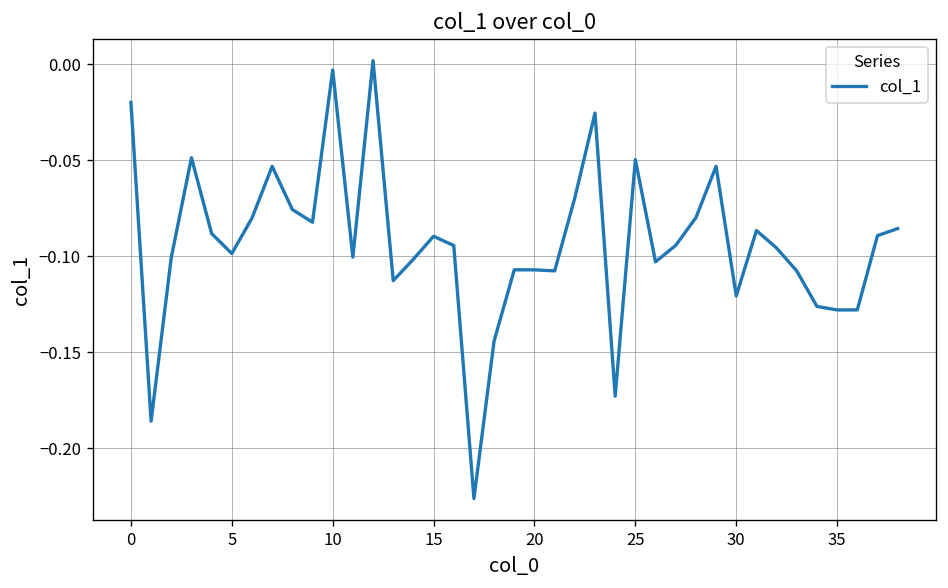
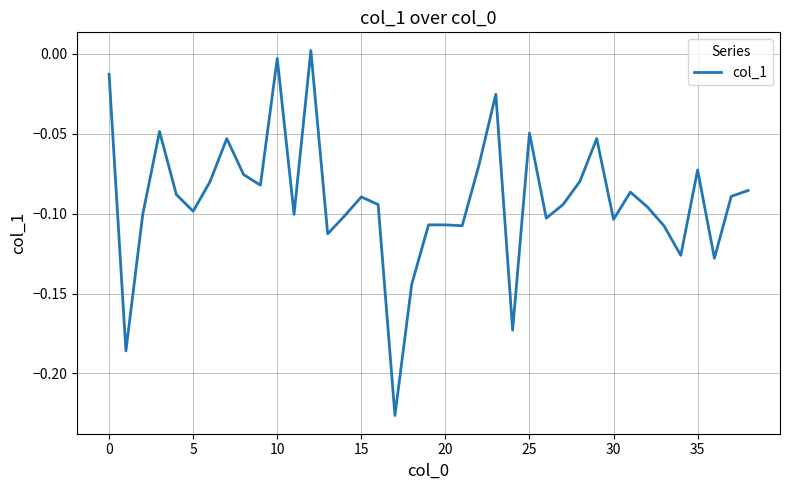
0: -0.020 -> -0.013
30: -0.121 -> -0.104
35: -0.128 -> -0.073
